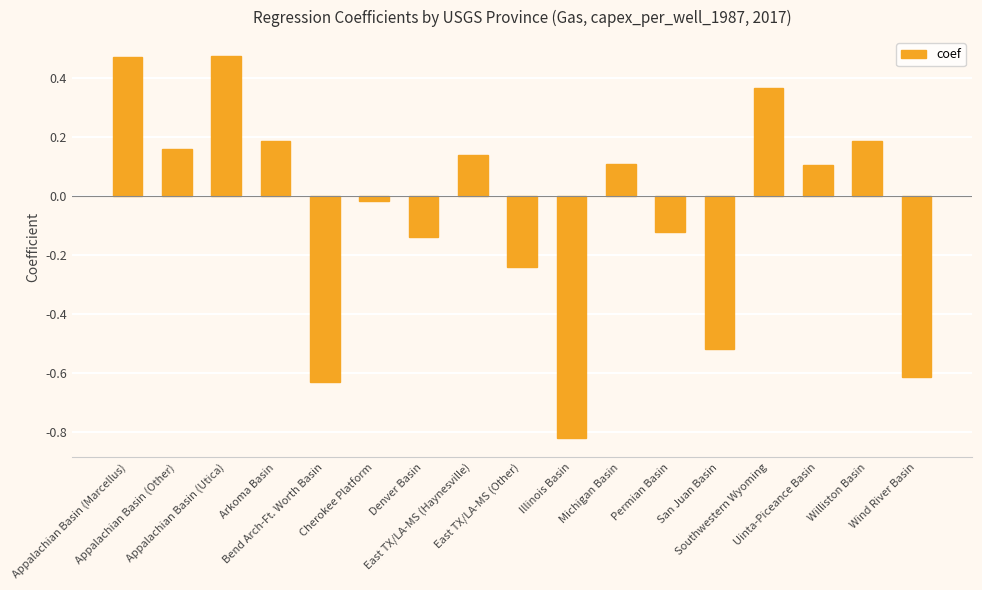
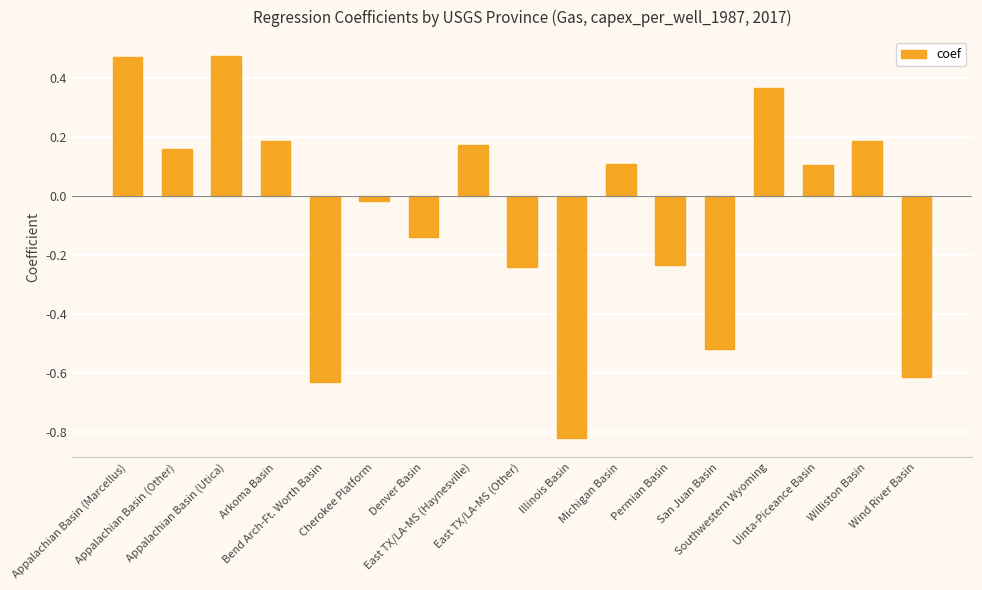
East TX/LA-MS (Haynesville): 0.14 -> 0.17
Permian Basin: -0.12 -> -0.23
